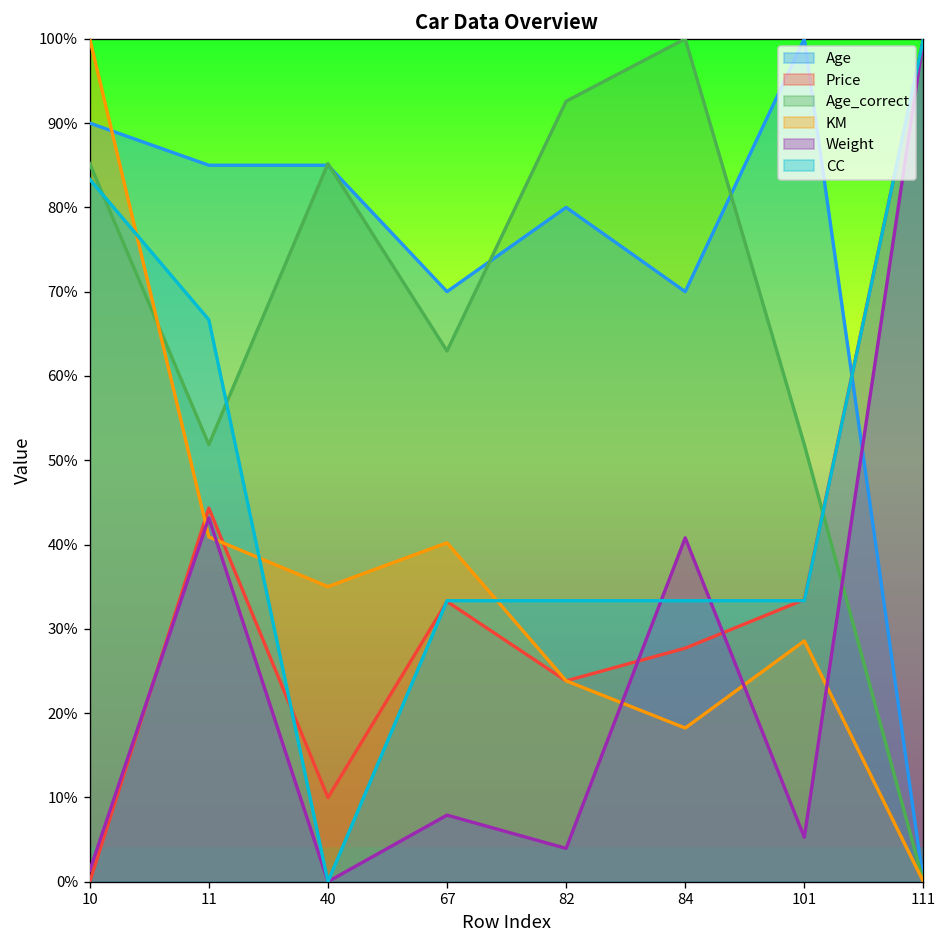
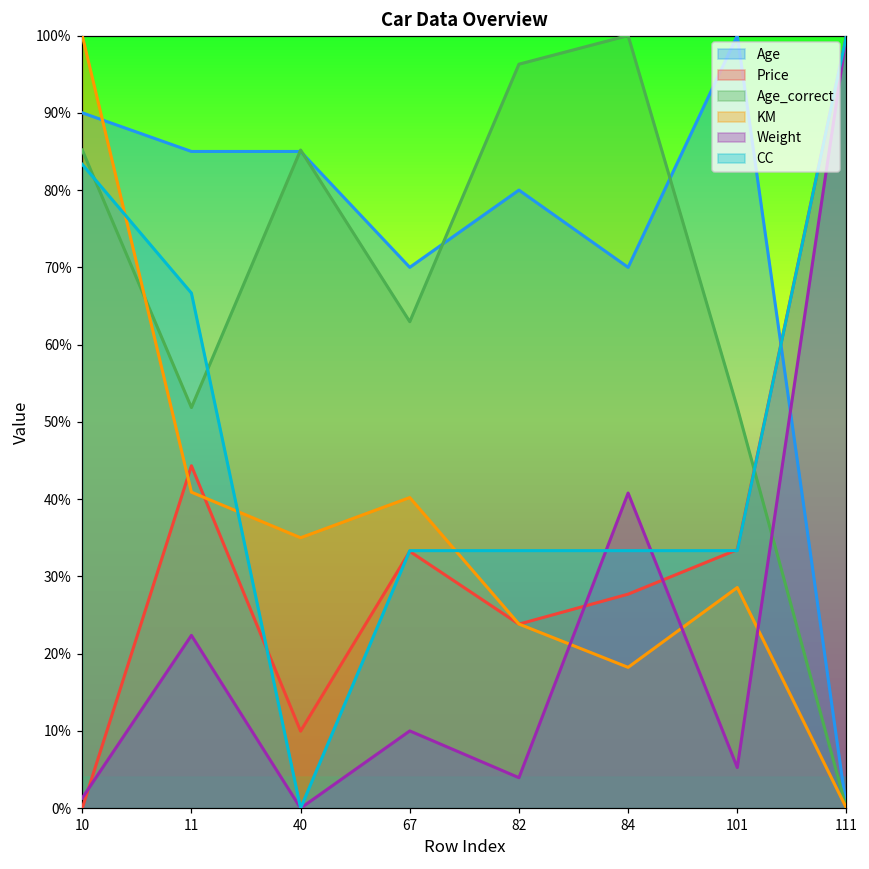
Weight, 11: 43% -> 22%
Weight, 67: 8% -> 10%
Age_correct, 82: 93% -> 96%
